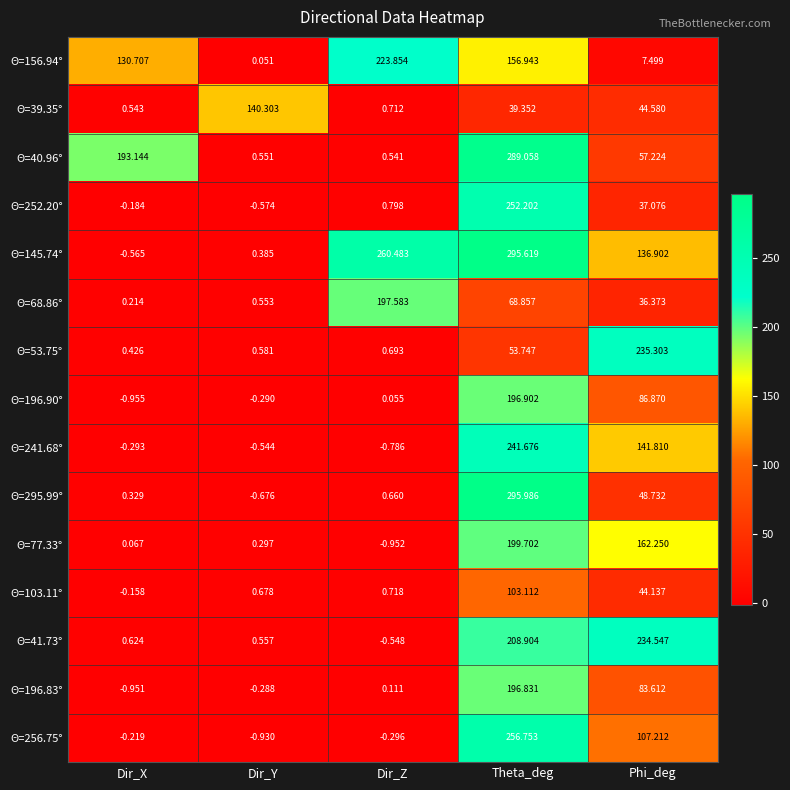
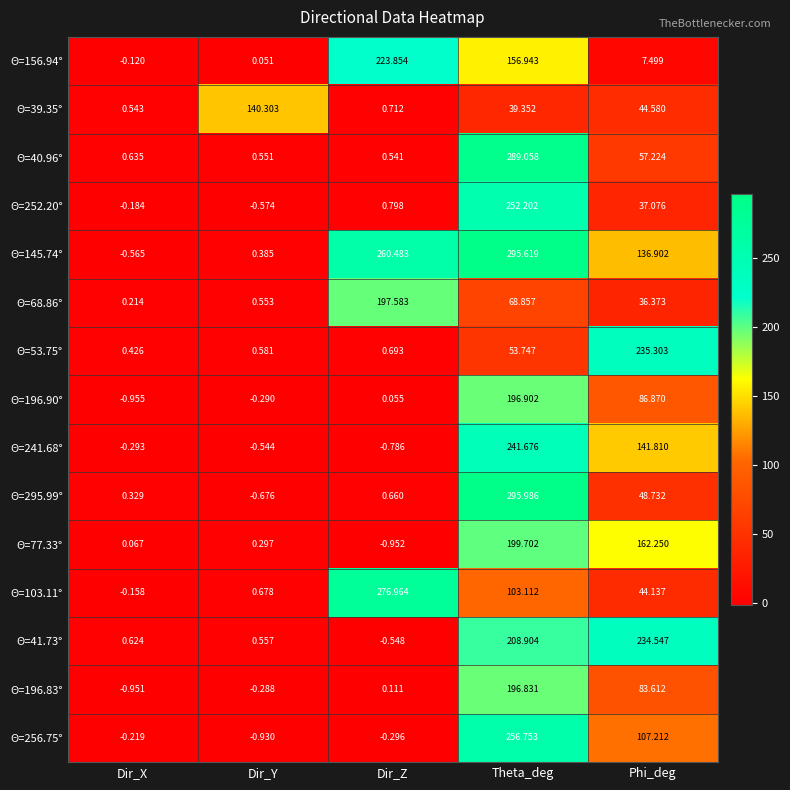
Θ=156.94°, Dir_X: 130.707 -> -0.120
Θ=40.96°, Dir_X: 193.144 -> 0.635
Θ=103.11°, Dir_Z: 0.718 -> 276.964
